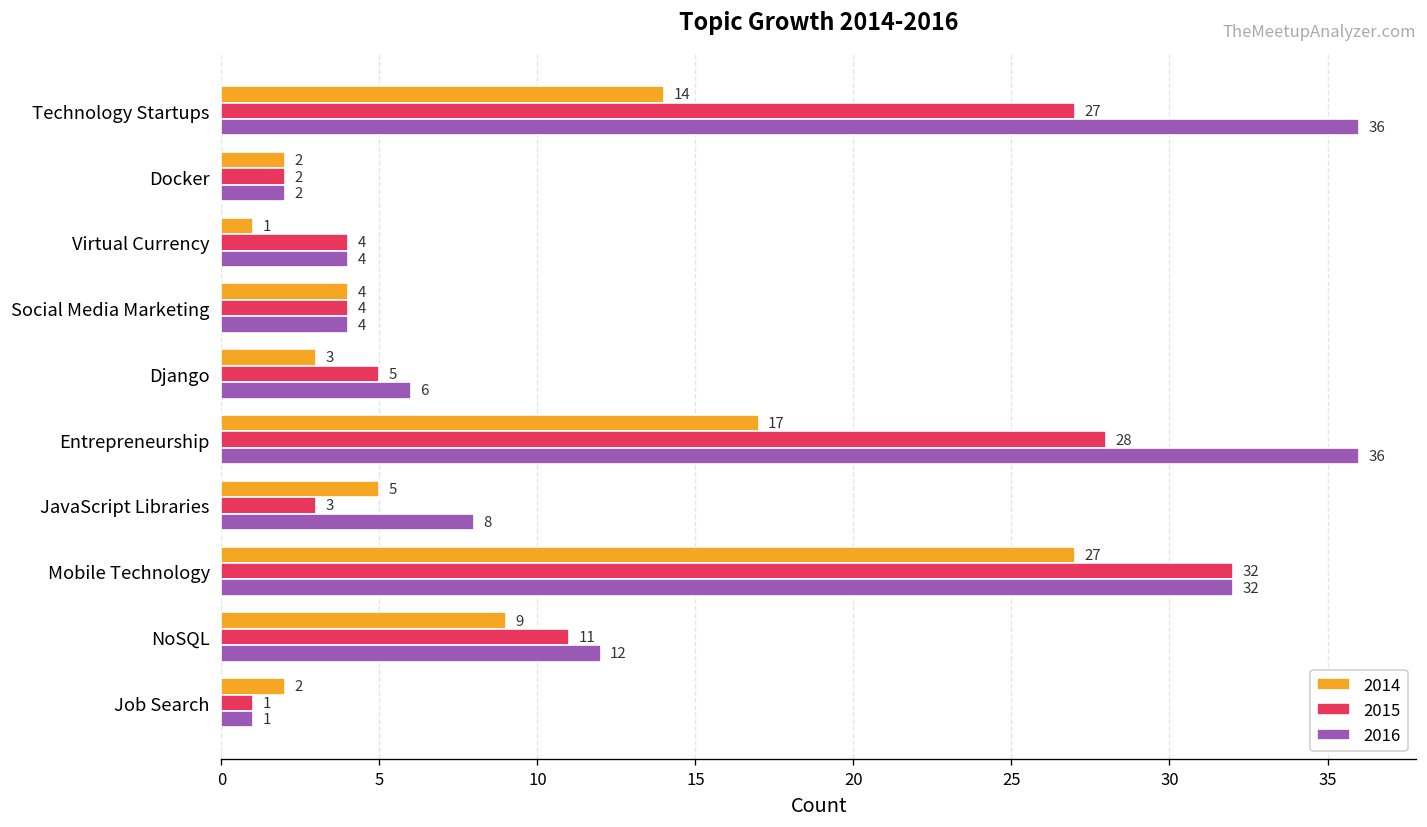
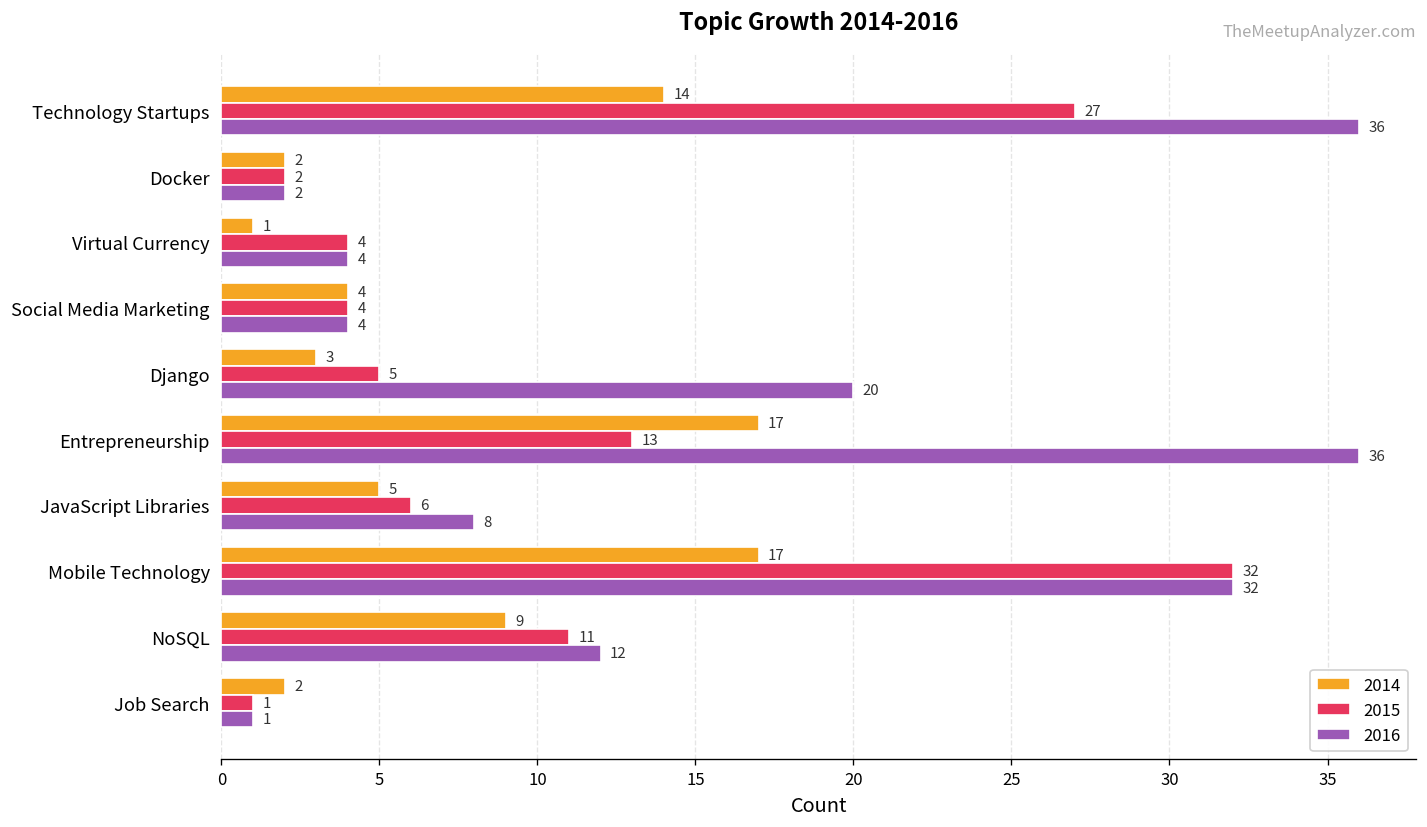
2016, Django: 6 -> 20
2015, Entrepreneurship: 28 -> 13
2015, JavaScript Libraries: 3 -> 6
2014, Mobile Technology: 27 -> 17
